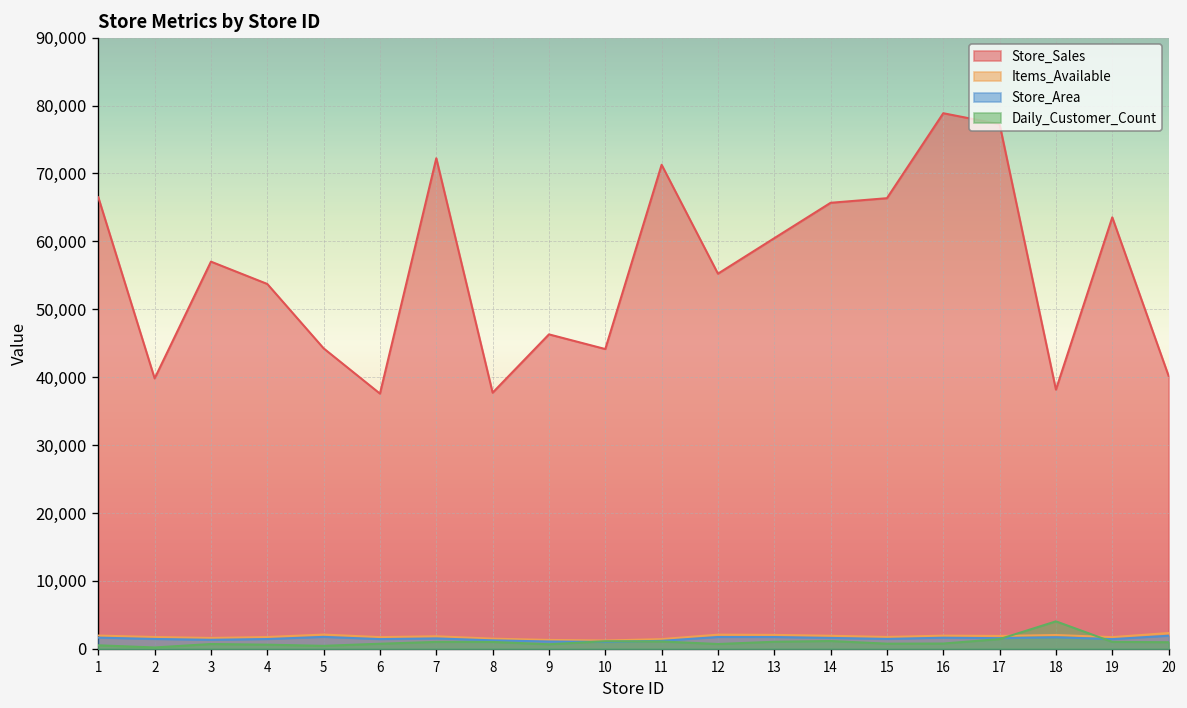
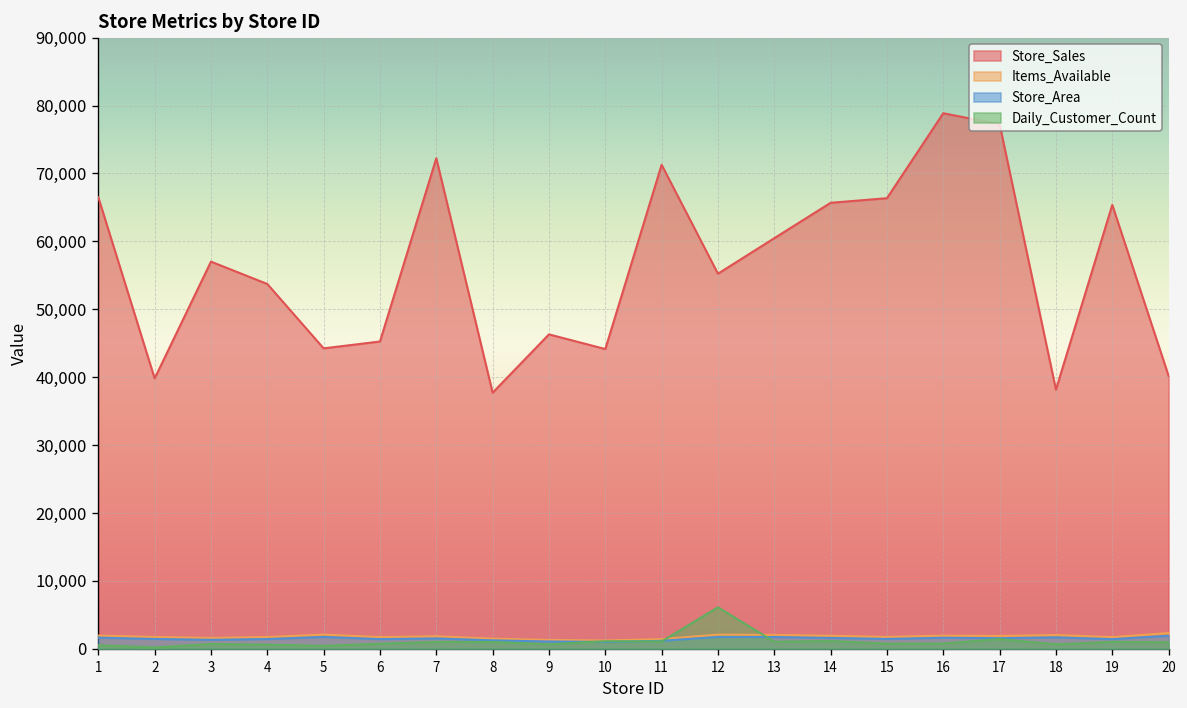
Store_Sales, 6: 38,000 -> 45,000
Daily_Customer_Count, 12: 1,000 -> 6,000
Daily_Customer_Count, 18: 4,000 -> 1,000
Store_Sales, 19: 64,000 -> 65,000
